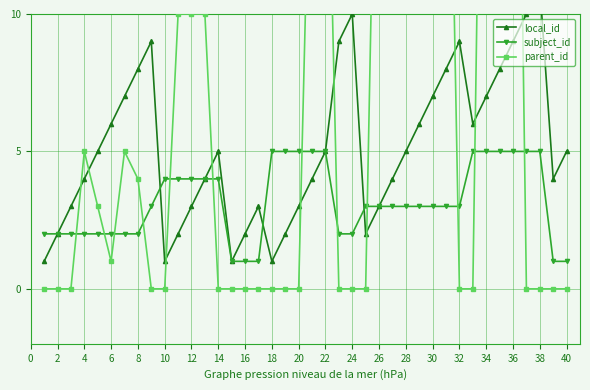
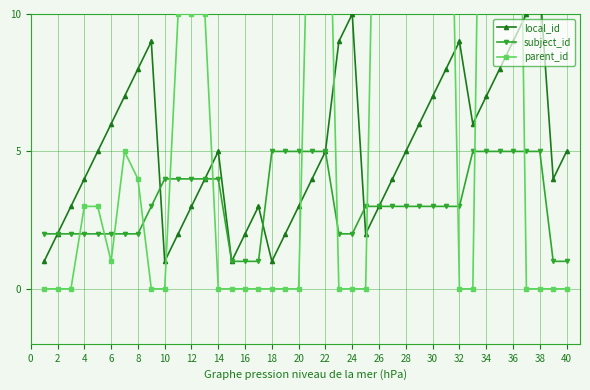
parent_id, 4: 5 -> 3
